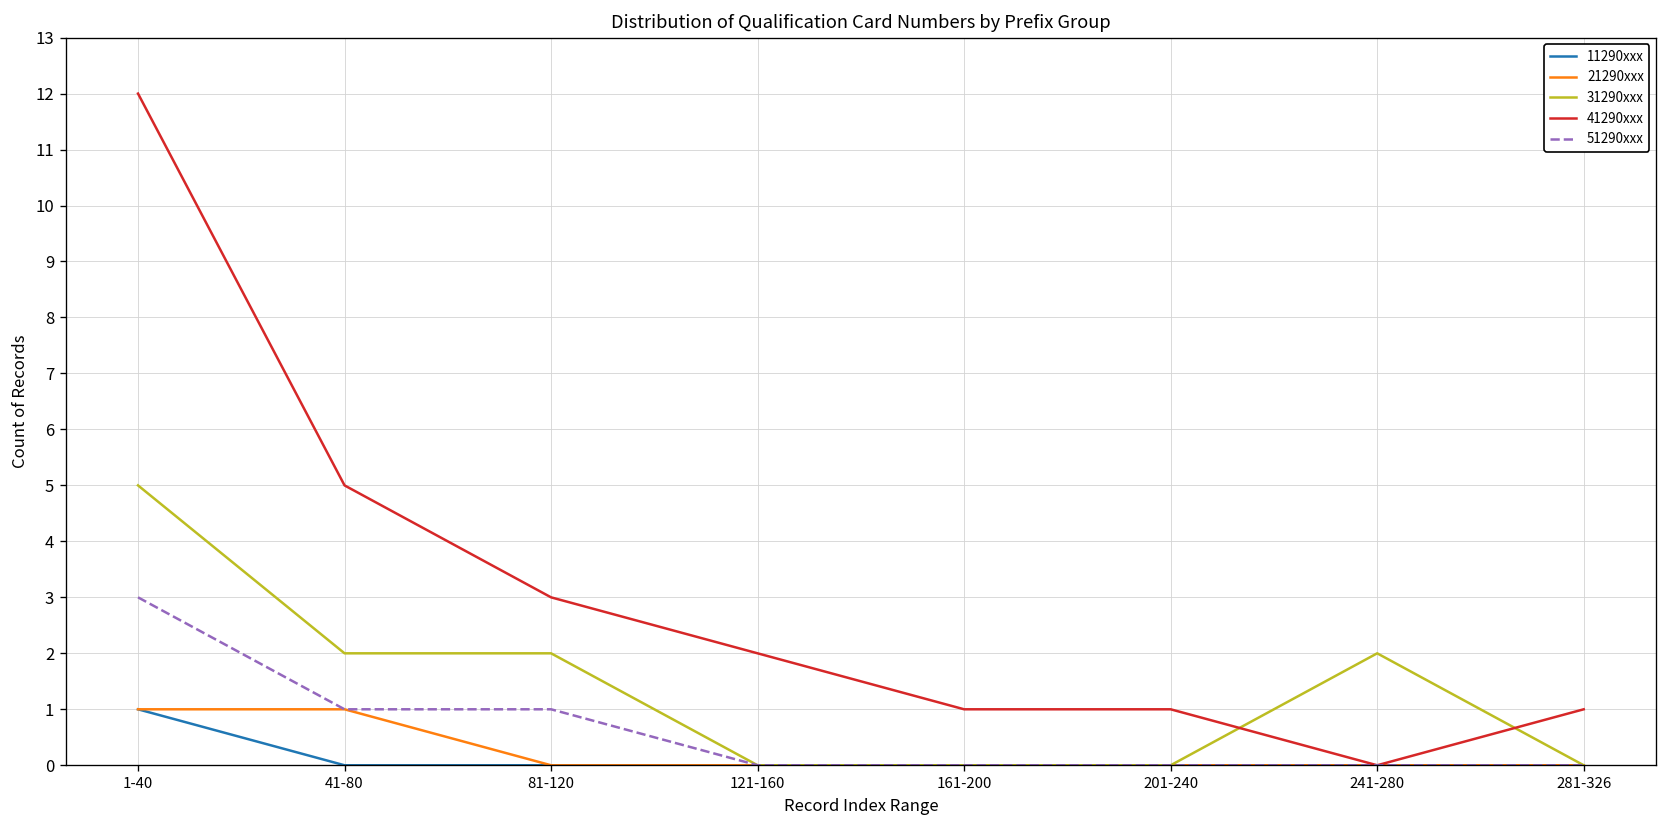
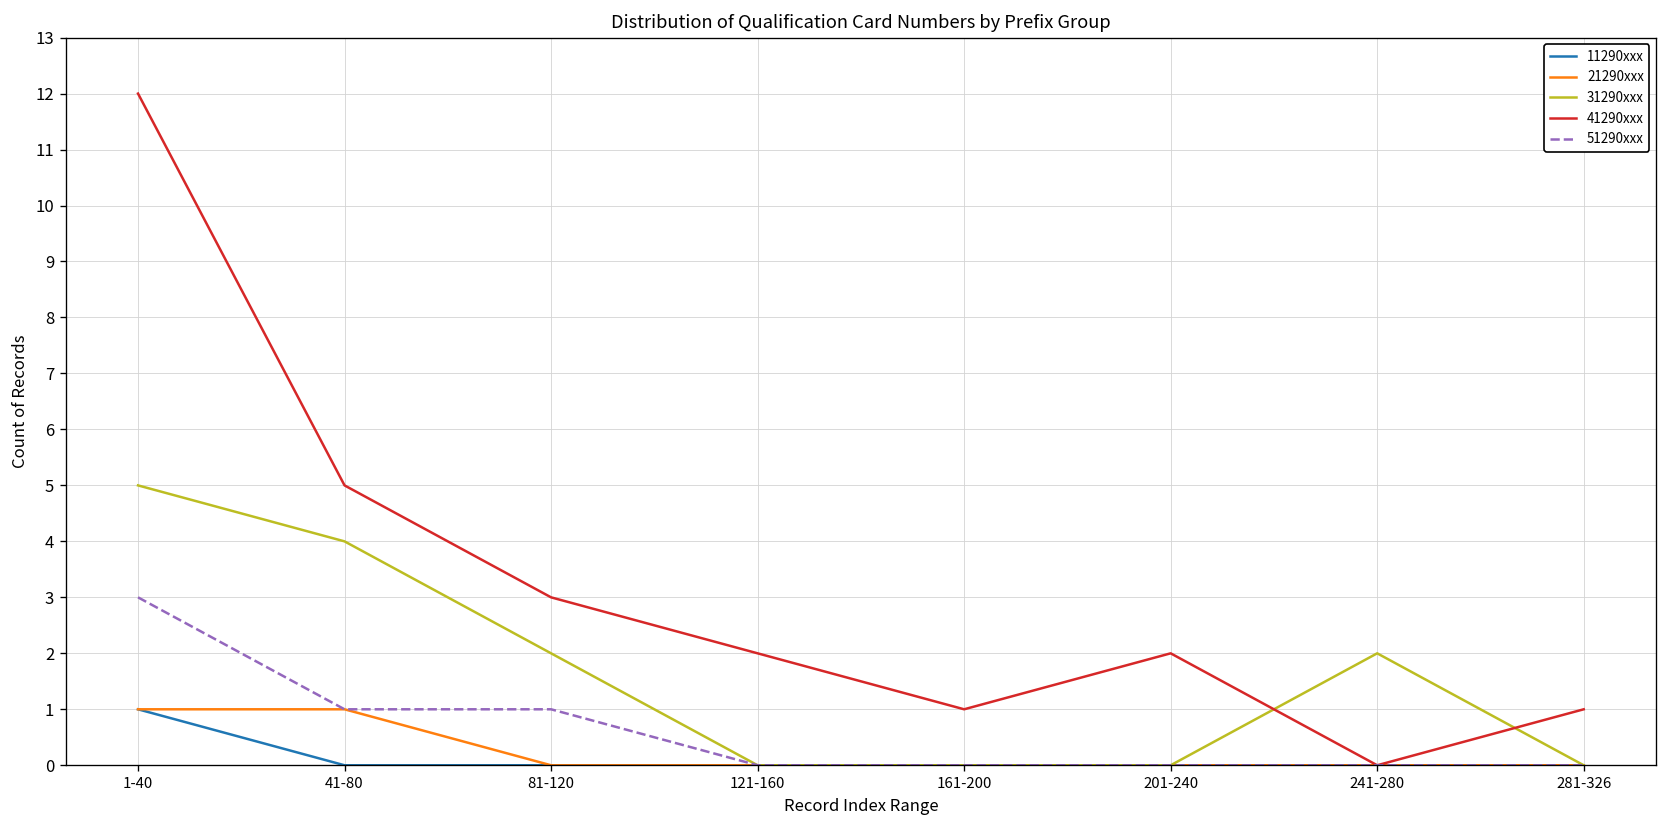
31290xxx, 41-80: 2 -> 4
41290xxx, 201-240: 1 -> 2
